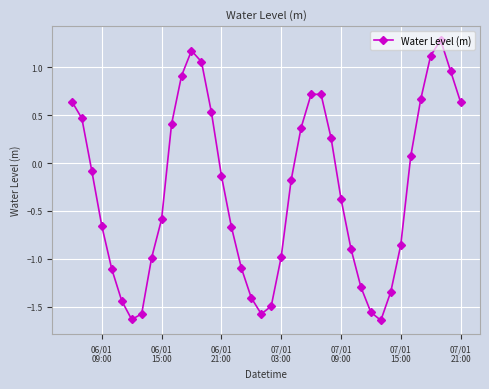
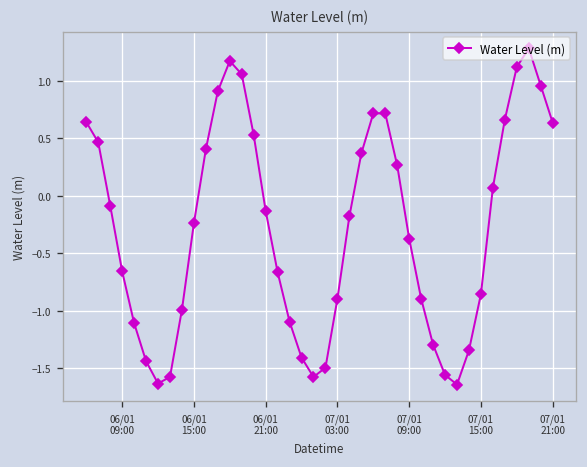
06/01 15:00: -0.6 -> -0.2
07/01 03:00: -1.0 -> -0.9
